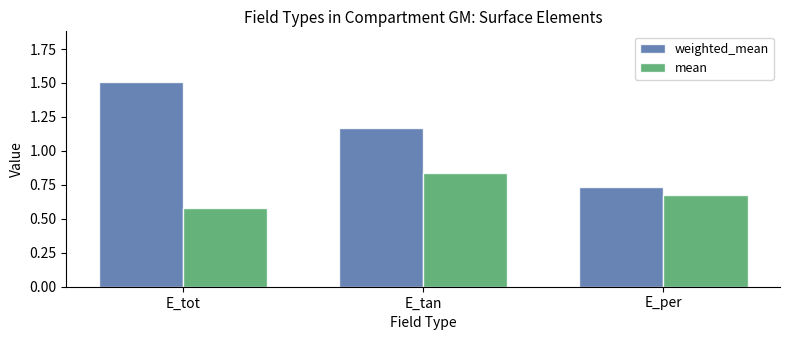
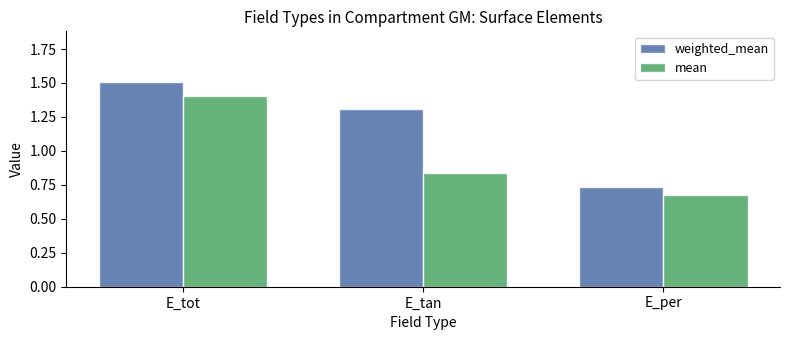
mean, E_tot: 0.58 -> 1.41
weighted_mean, E_tan: 1.17 -> 1.31
